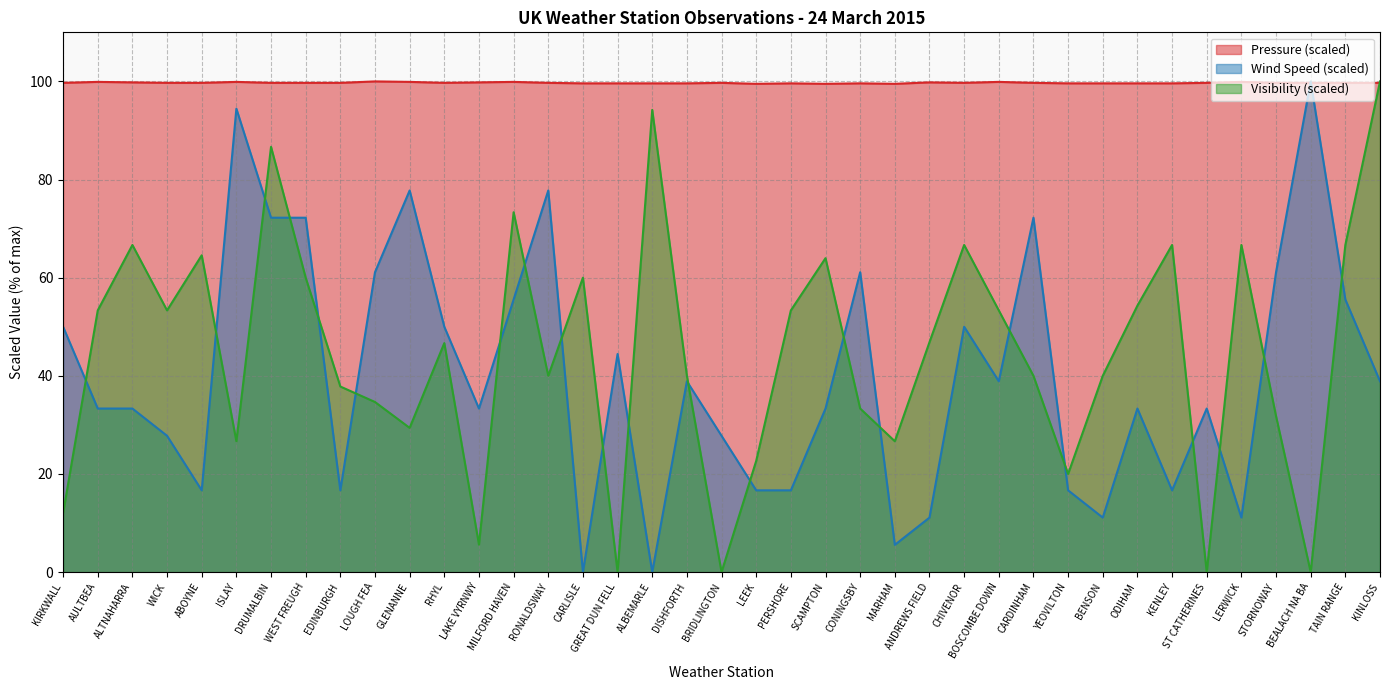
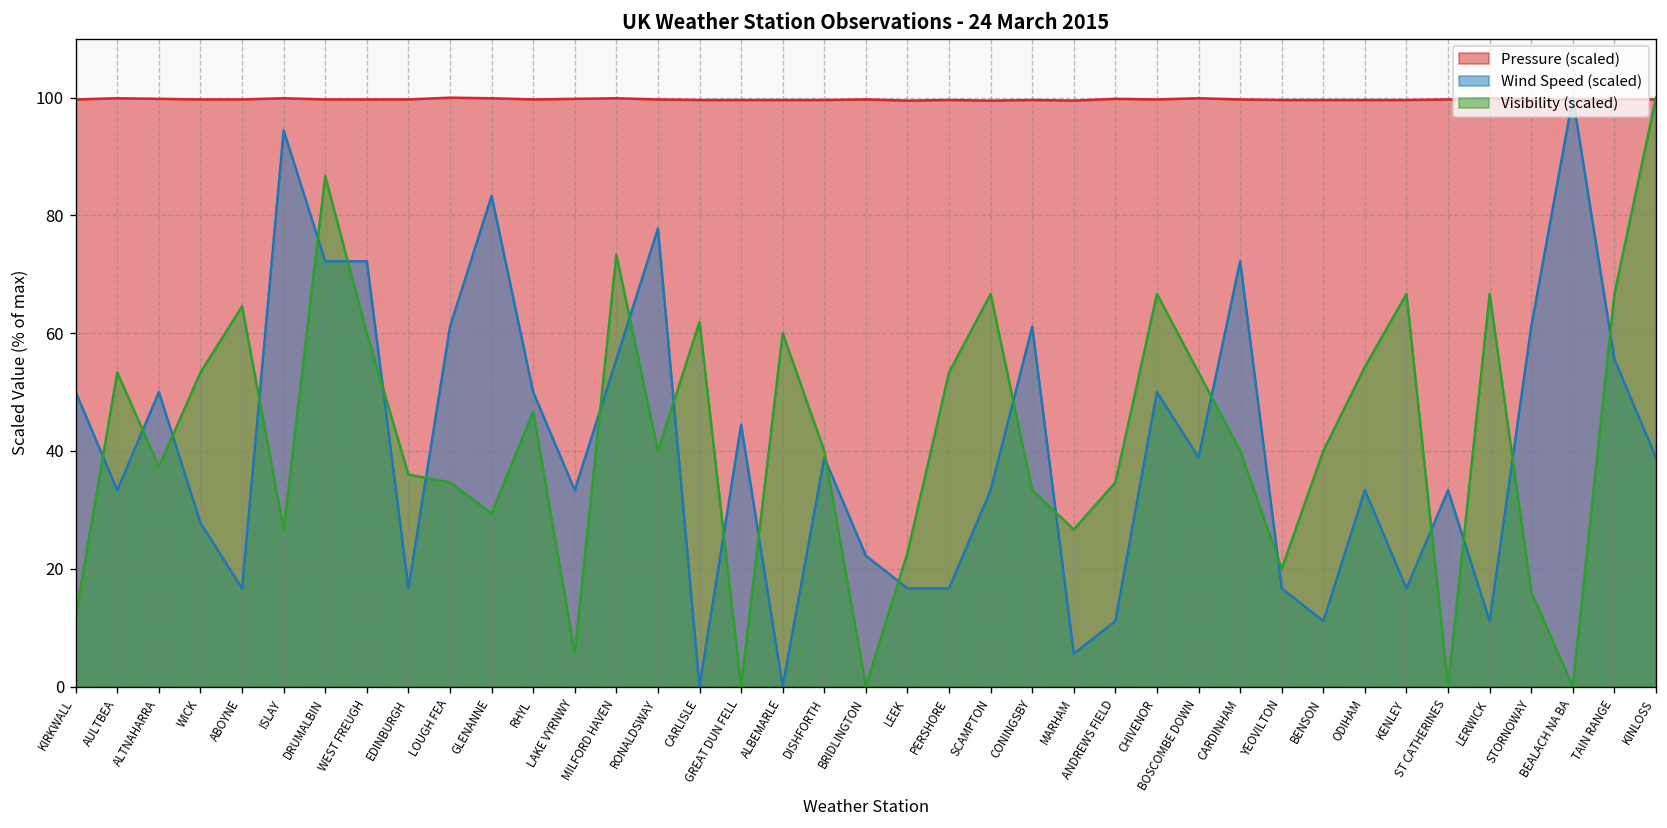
Wind Speed (scaled), ALTNAHARRA: 33 -> 50
Visibility (scaled), ALTNAHARRA: 67 -> 37
Visibility (scaled), EDINBURGH: 38 -> 36
Wind Speed (scaled), GLENANNE: 78 -> 83
Visibility (scaled), CARLISLE: 60 -> 62
Visibility (scaled), ALBEMARLE: 94 -> 60
Wind Speed (scaled), BRIDLINGTON: 28 -> 22
Visibility (scaled), SCAMPTON: 64 -> 67
Visibility (scaled), ANDREWS FIELD: 47 -> 35
Visibility (scaled), STORNOWAY: 32 -> 16
